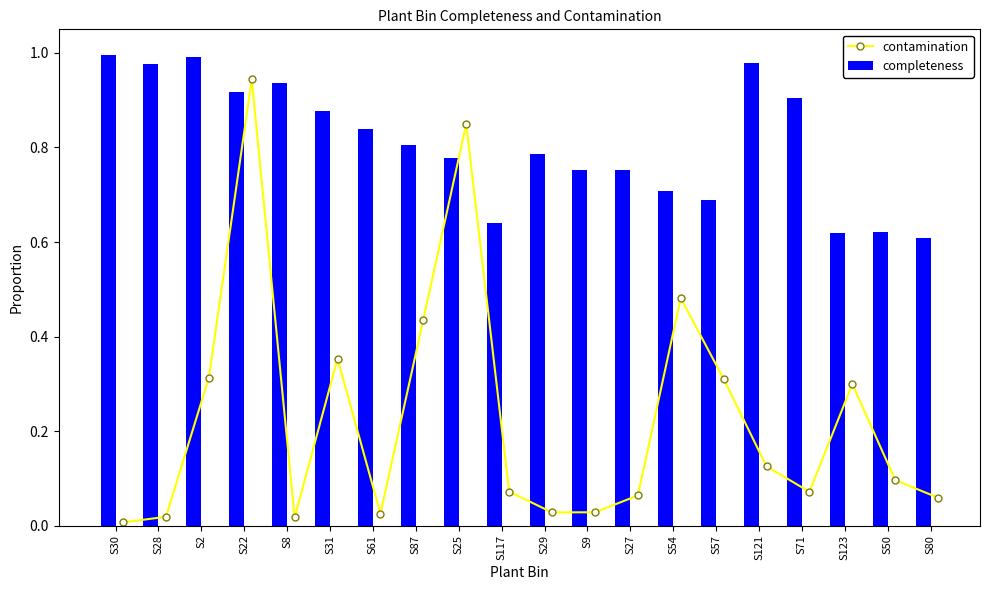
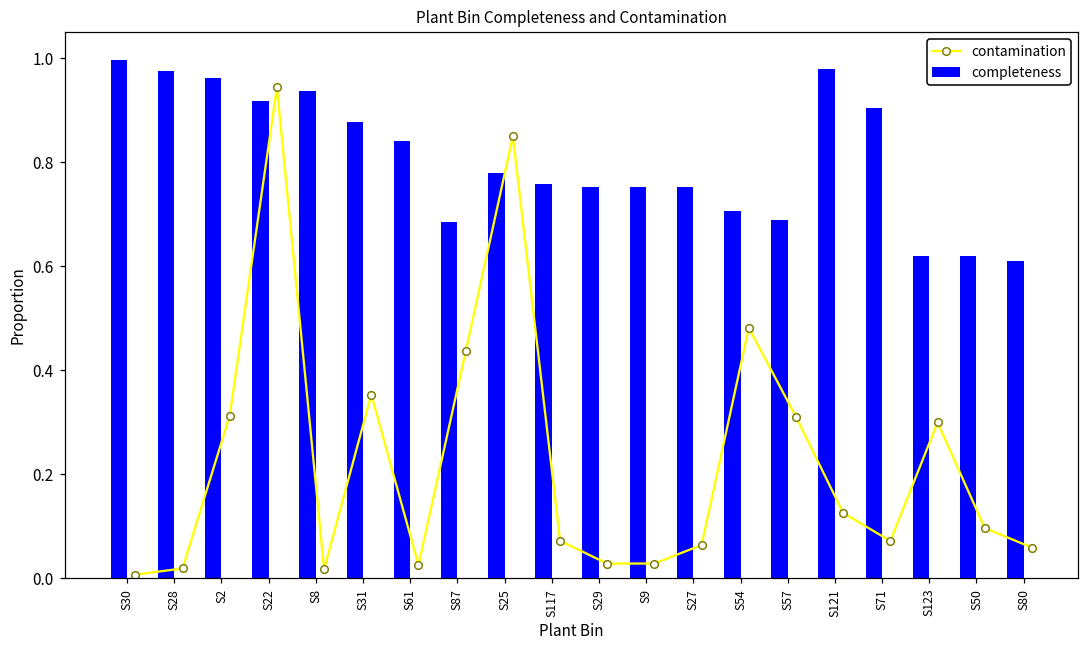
completeness, S2: 0.99 -> 0.96
completeness, S87: 0.80 -> 0.69
completeness, S117: 0.64 -> 0.76
completeness, S29: 0.79 -> 0.75
